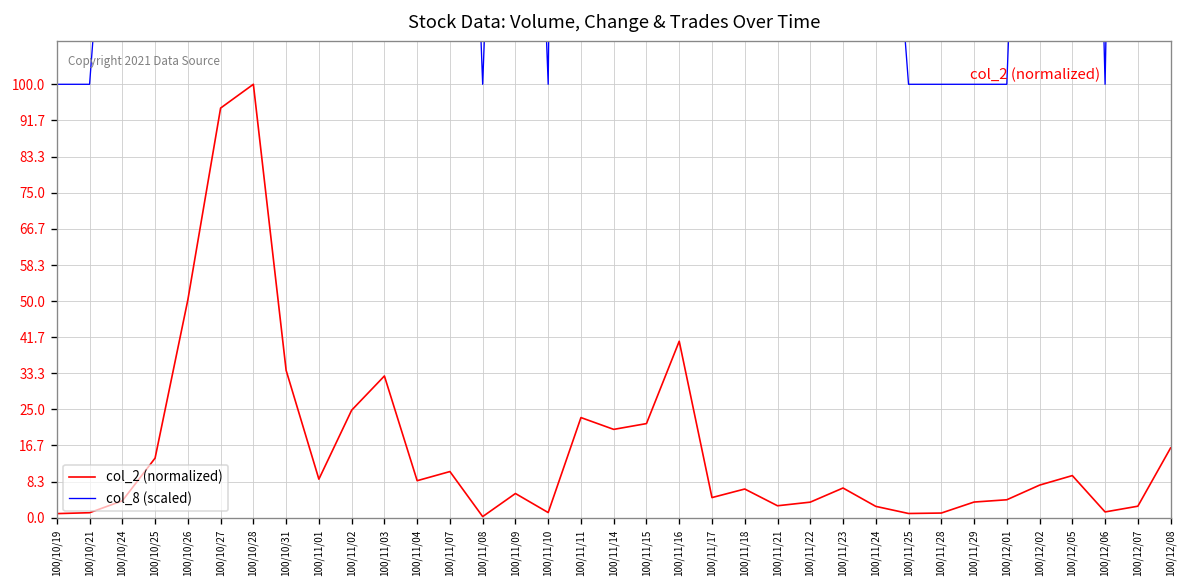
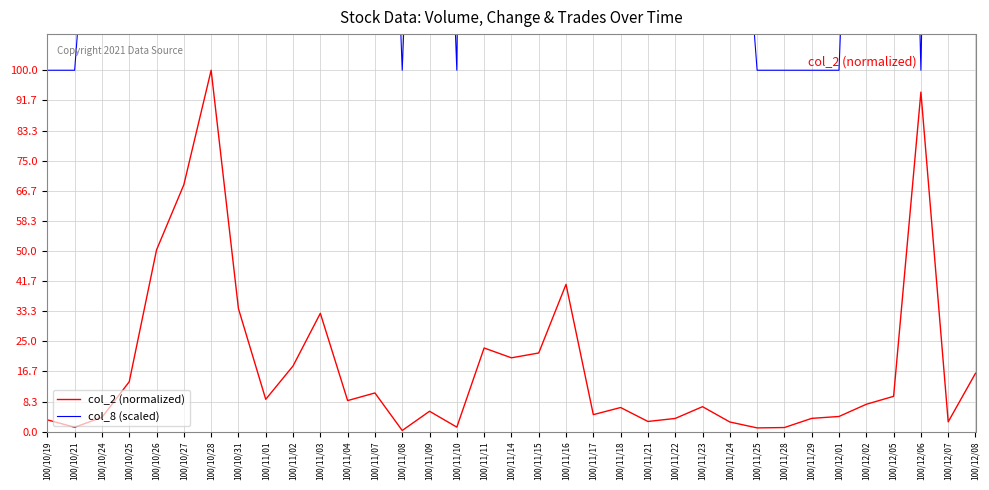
col_2 (normalized), 100/10/19: 1 -> 3
col_2 (normalized), 100/10/27: 95 -> 68
col_2 (normalized), 100/11/02: 25 -> 18
col_2 (normalized), 100/12/06: 1 -> 94
